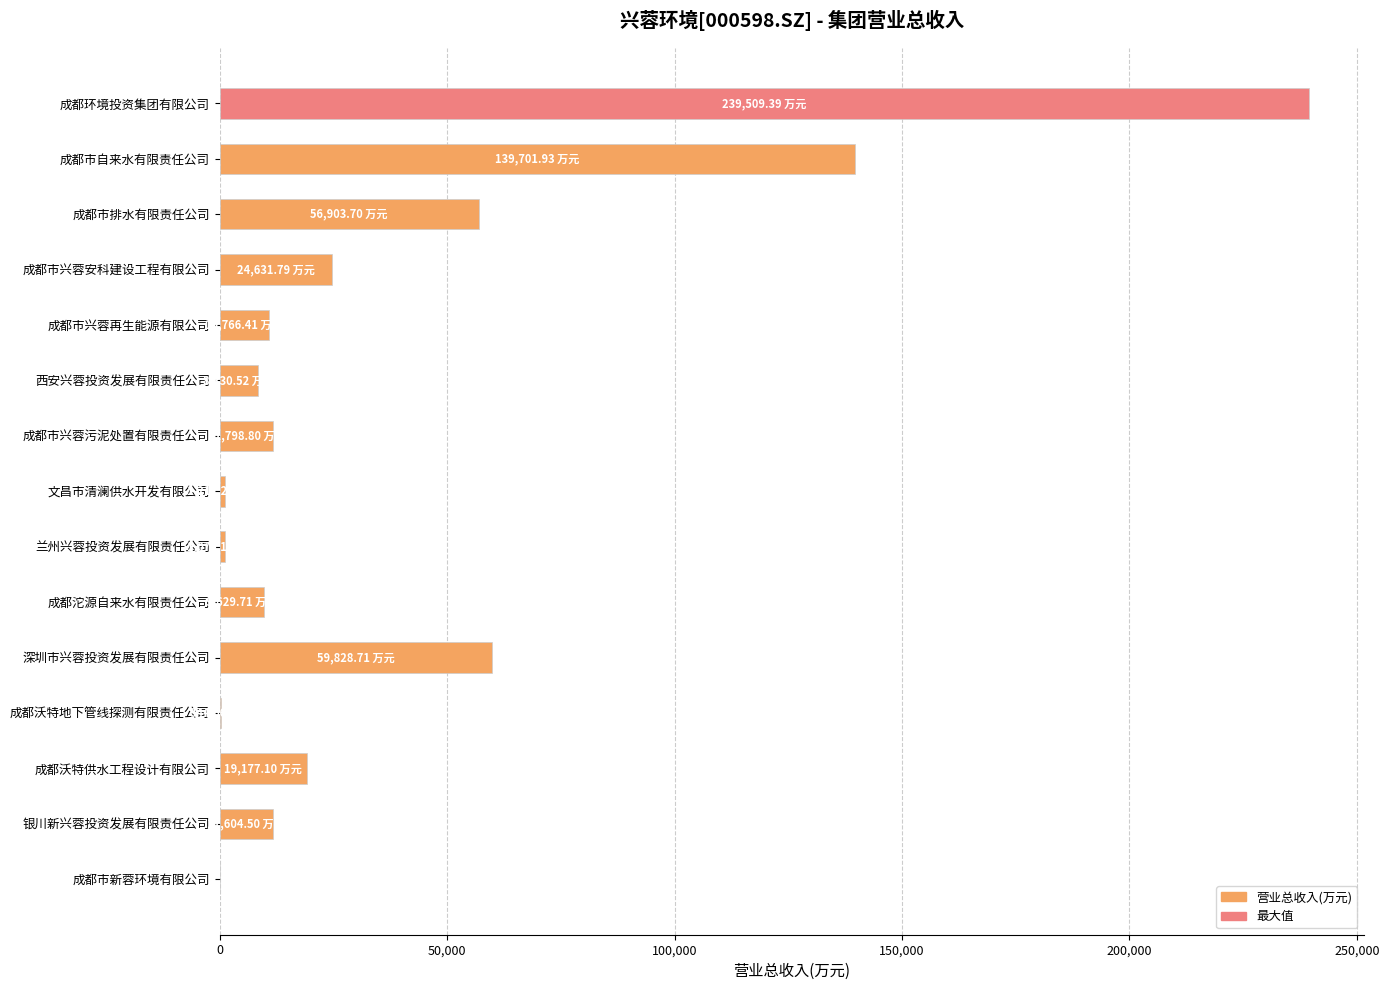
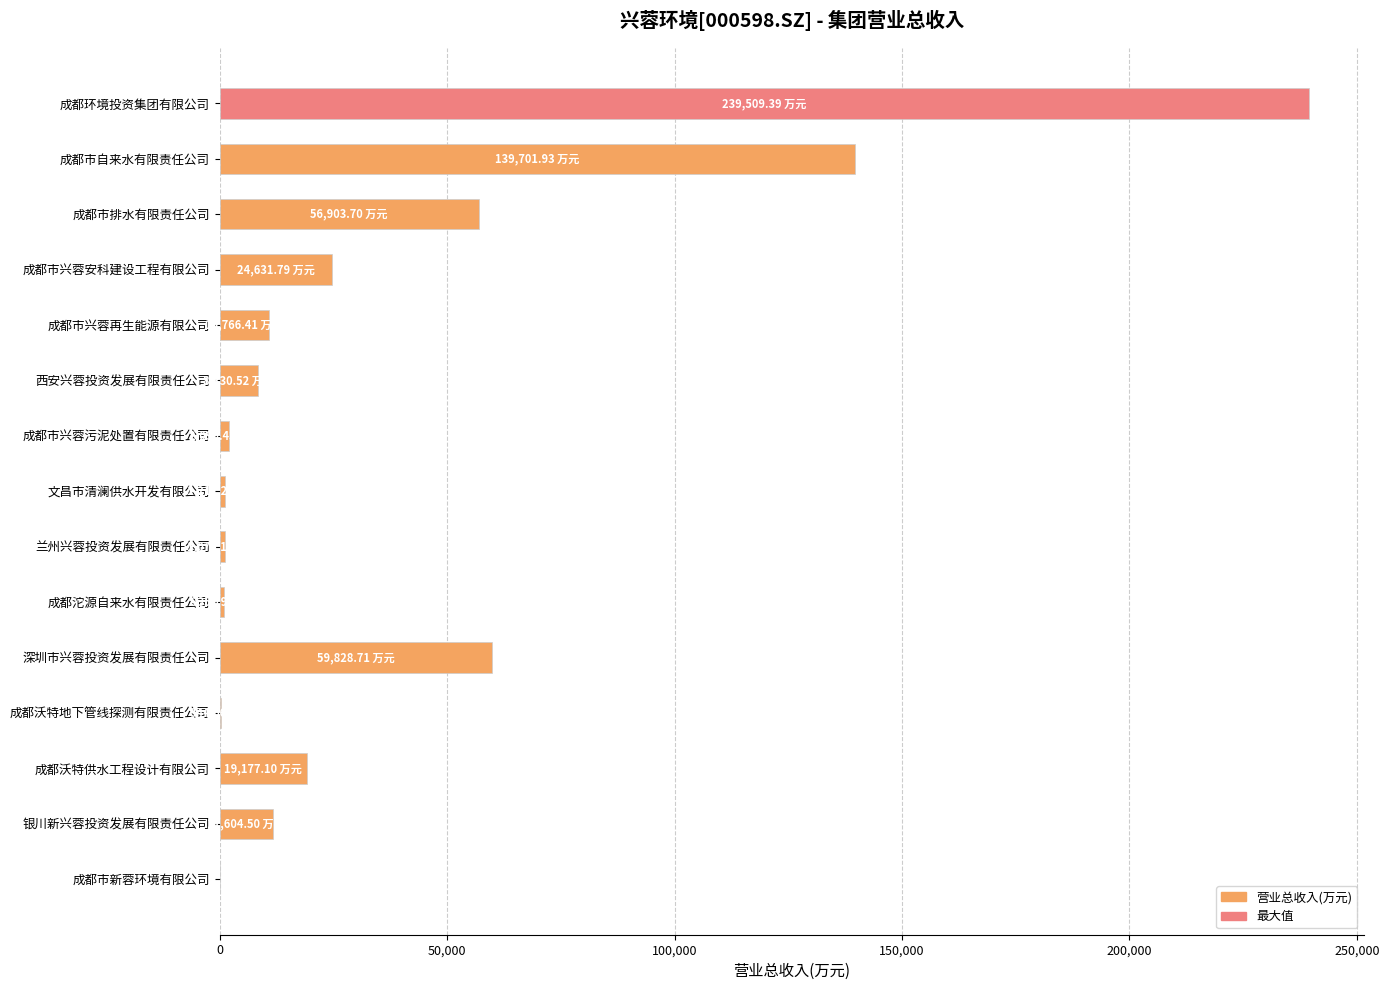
成都市兴蓉污泥处置有限责任公司: 12,000 -> 2,000
成都沱源自来水有限责任公司: 10,000 -> 1,000
